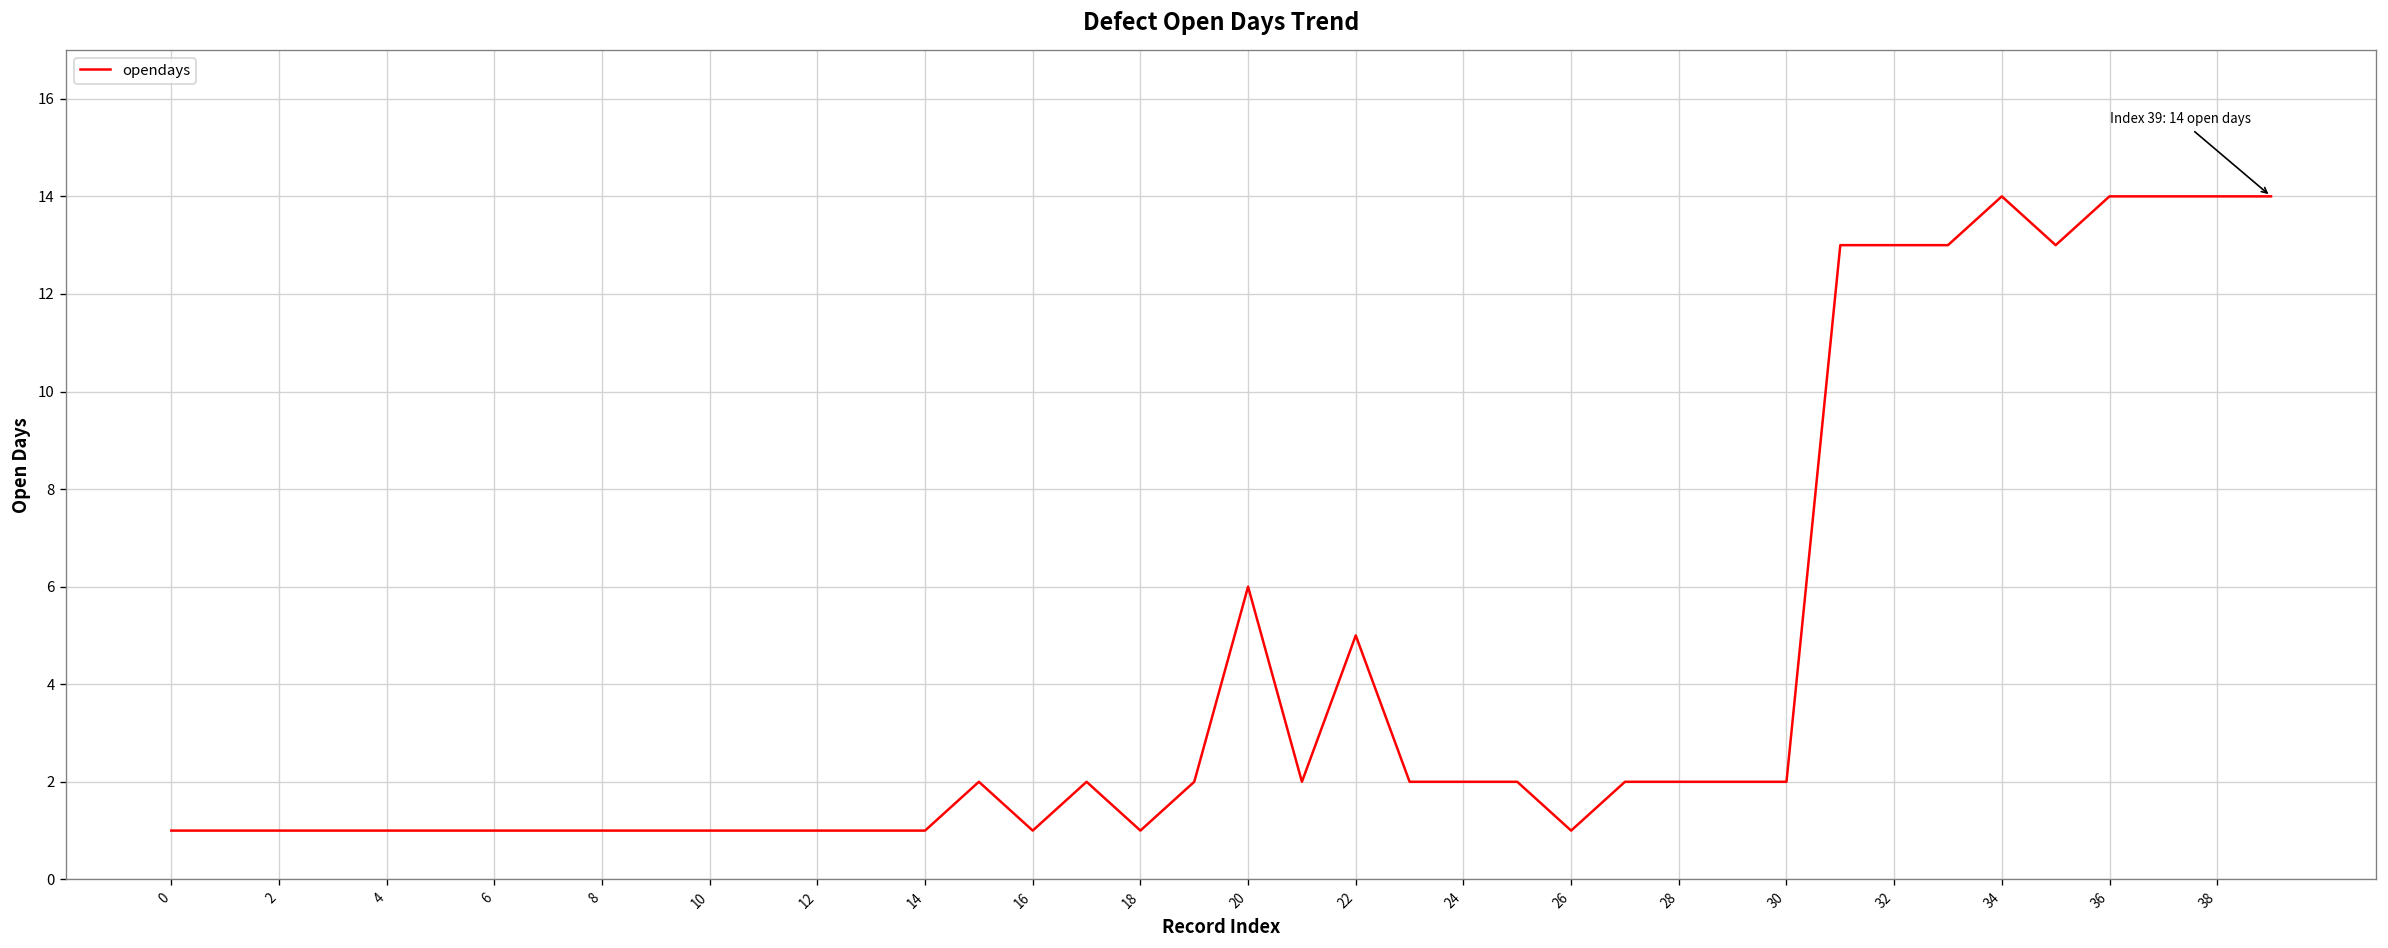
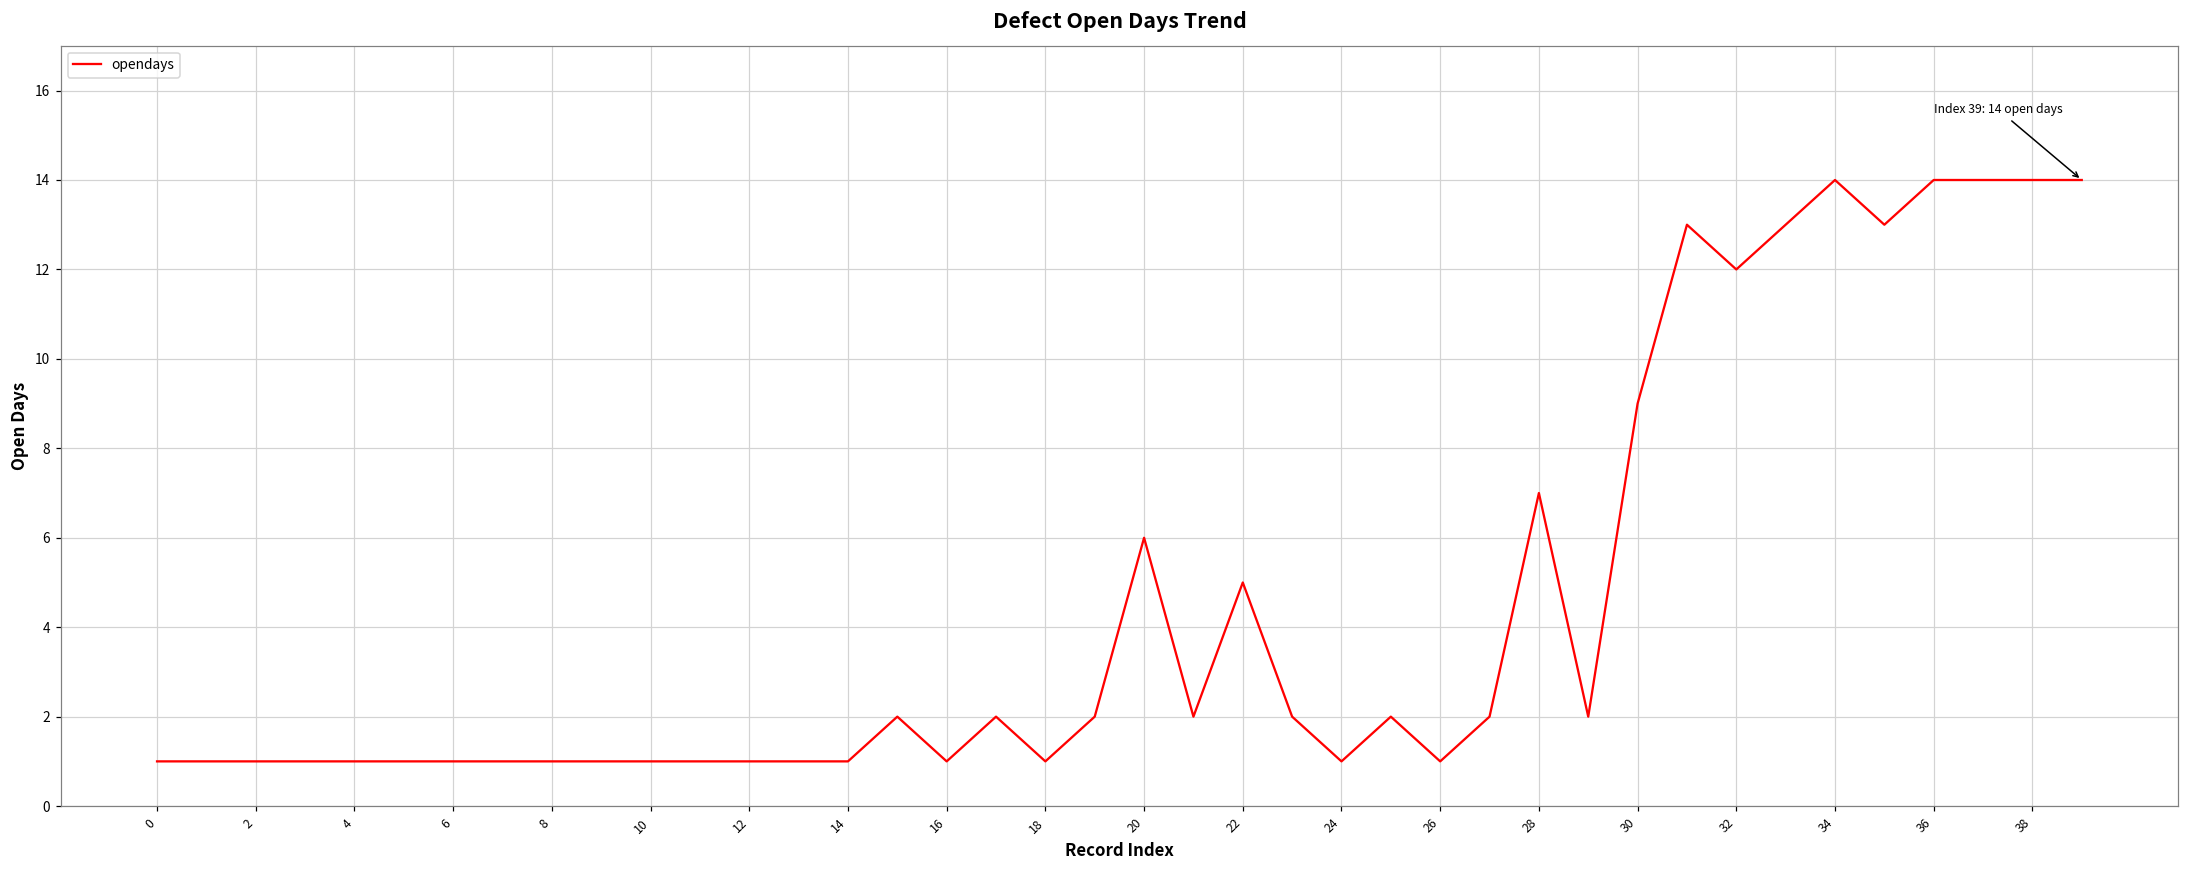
24: 2 -> 1
28: 2 -> 7
30: 2 -> 9
32: 13 -> 12
